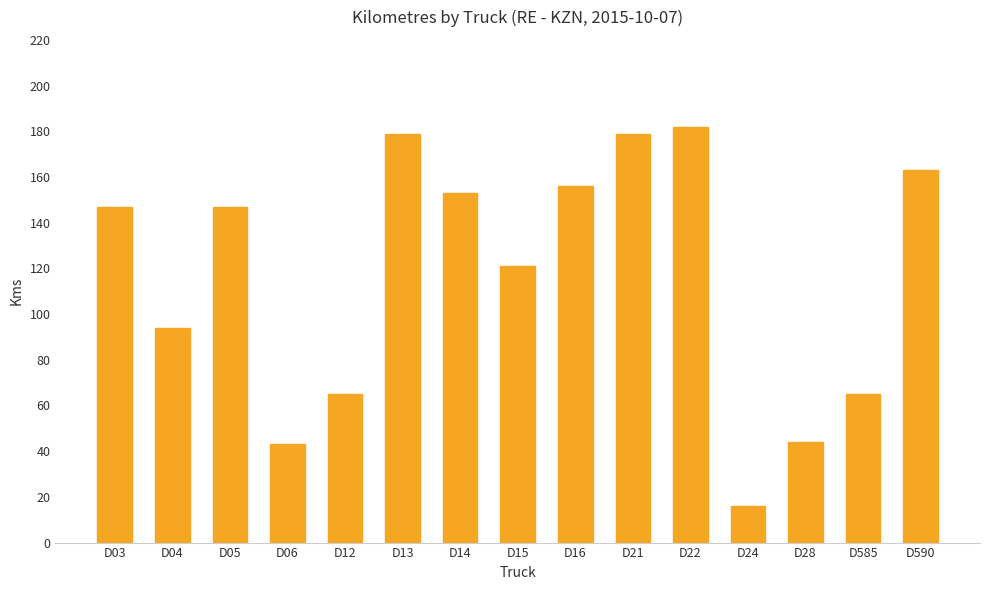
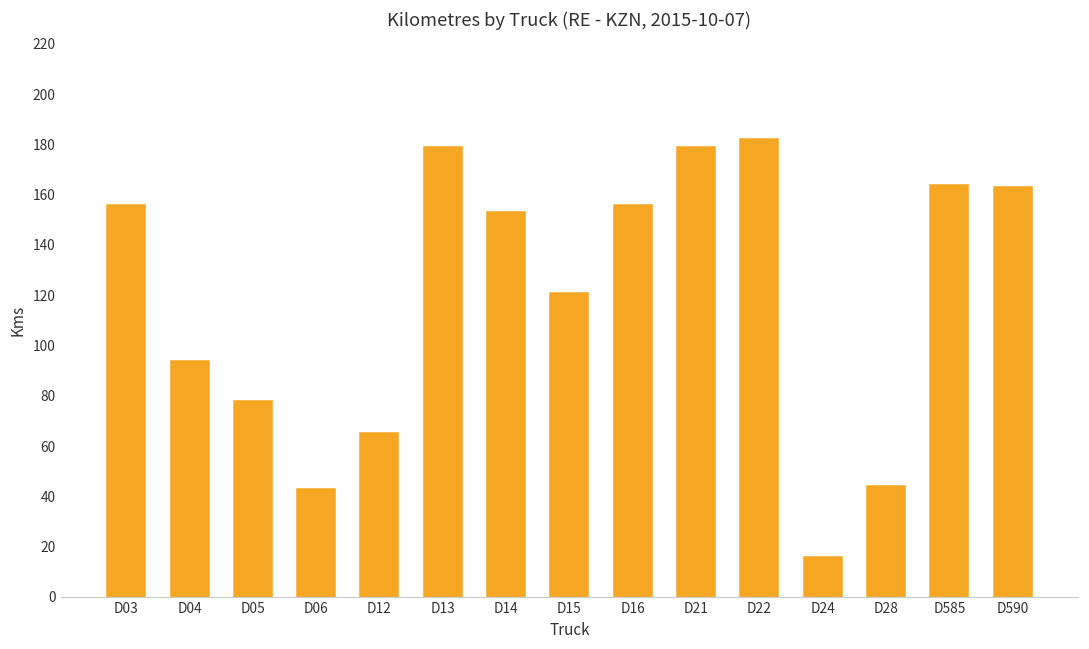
D03: 147 -> 156
D05: 147 -> 78
D585: 65 -> 164
